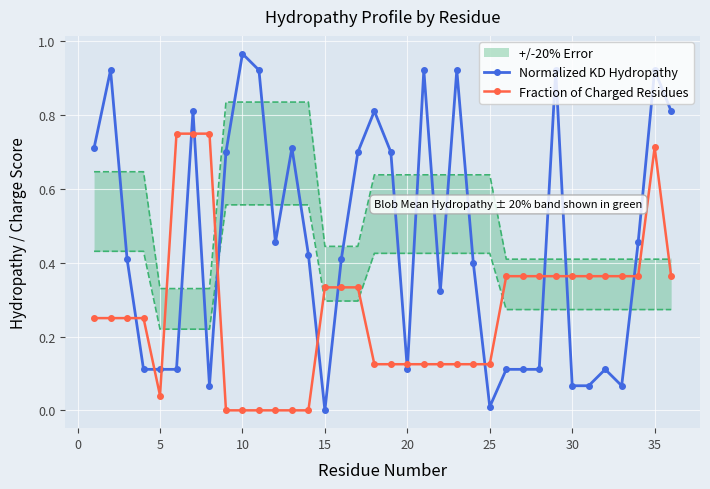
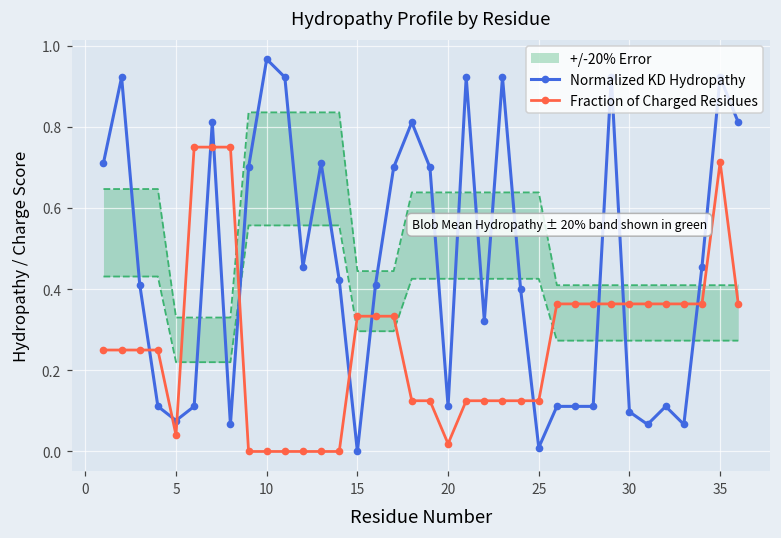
Normalized KD Hydropathy, 5: 0.11 -> 0.08
Fraction of Charged Residues, 20: 0.13 -> 0.02
Normalized KD Hydropathy, 30: 0.07 -> 0.10
